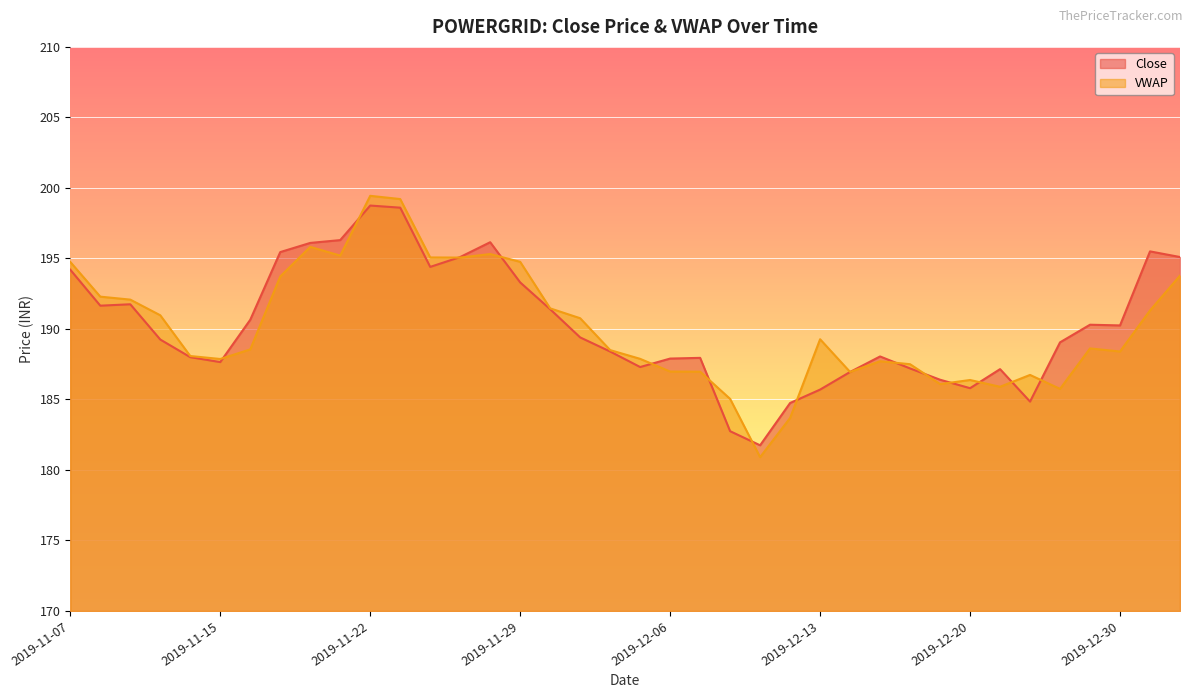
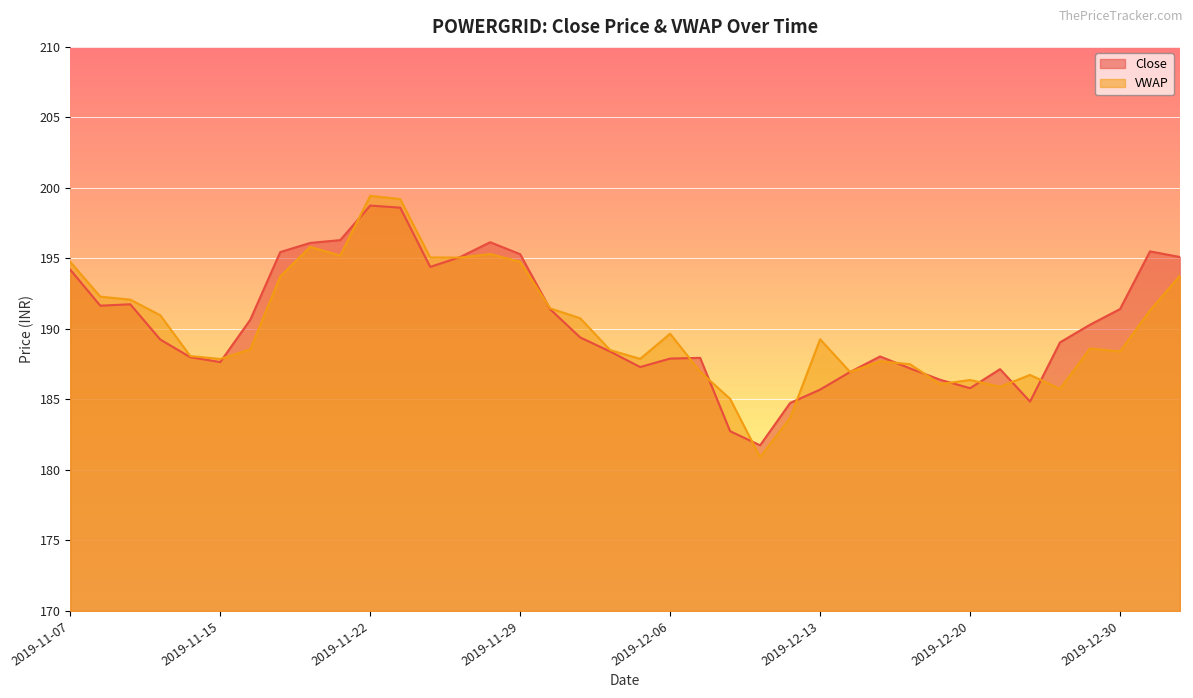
Close, 2019-11-29: 193.3 -> 195.3
VWAP, 2019-12-06: 187.0 -> 189.7
Close, 2019-12-30: 190.3 -> 191.4
